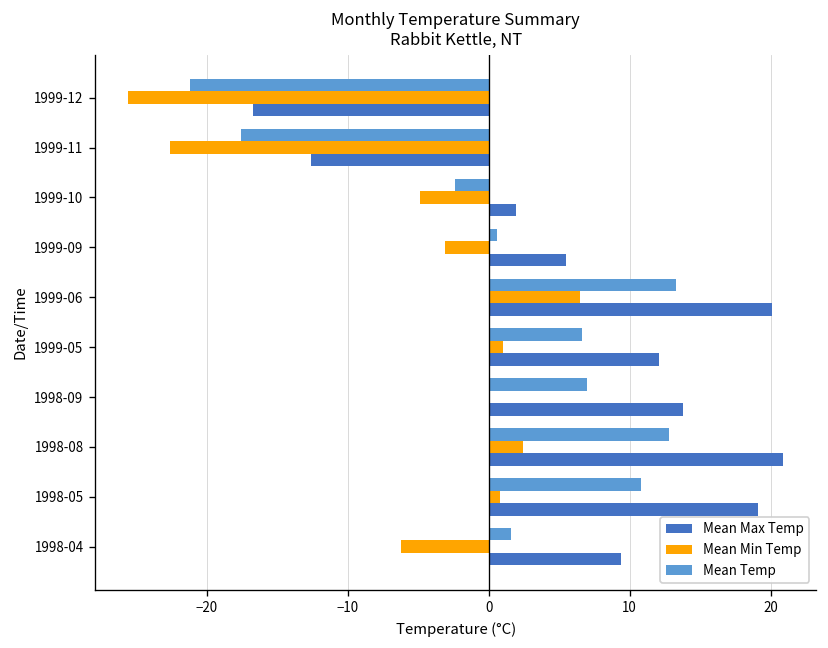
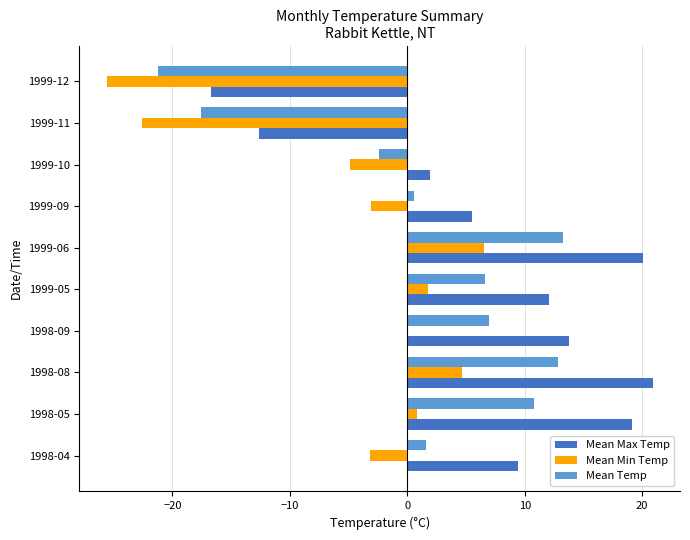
Mean Min Temp, 1999-05: 1.0 -> 1.8
Mean Min Temp, 1998-08: 2.4 -> 4.7
Mean Min Temp, 1998-04: -6.2 -> -3.2
